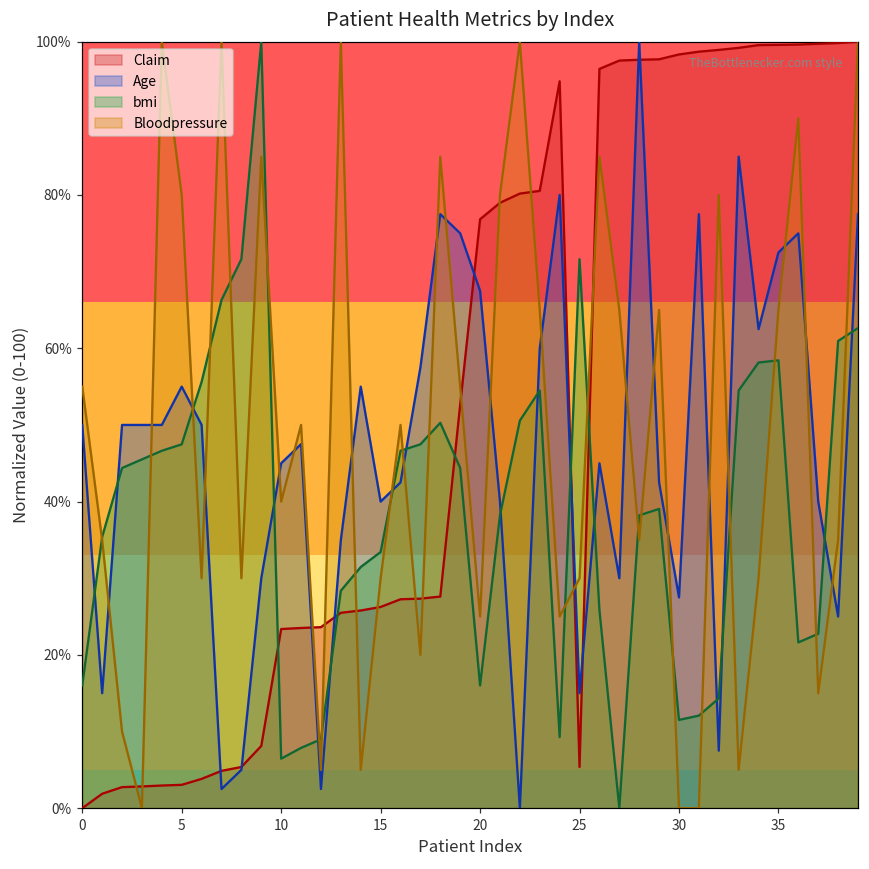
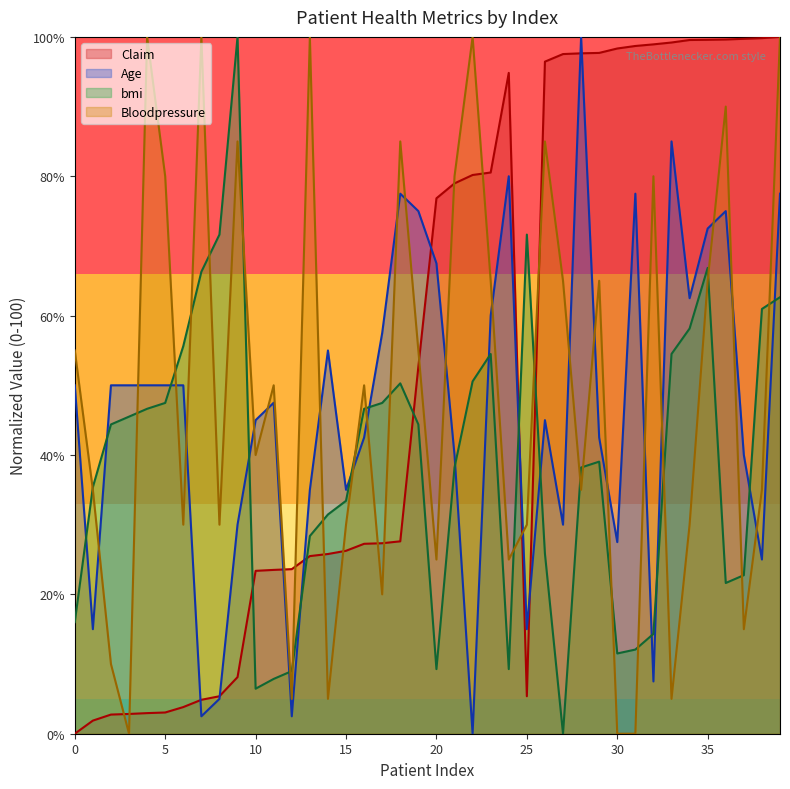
Age, 5: 55% -> 50%
Age, 15: 40% -> 35%
bmi, 20: 16% -> 9%
bmi, 35: 58% -> 67%
